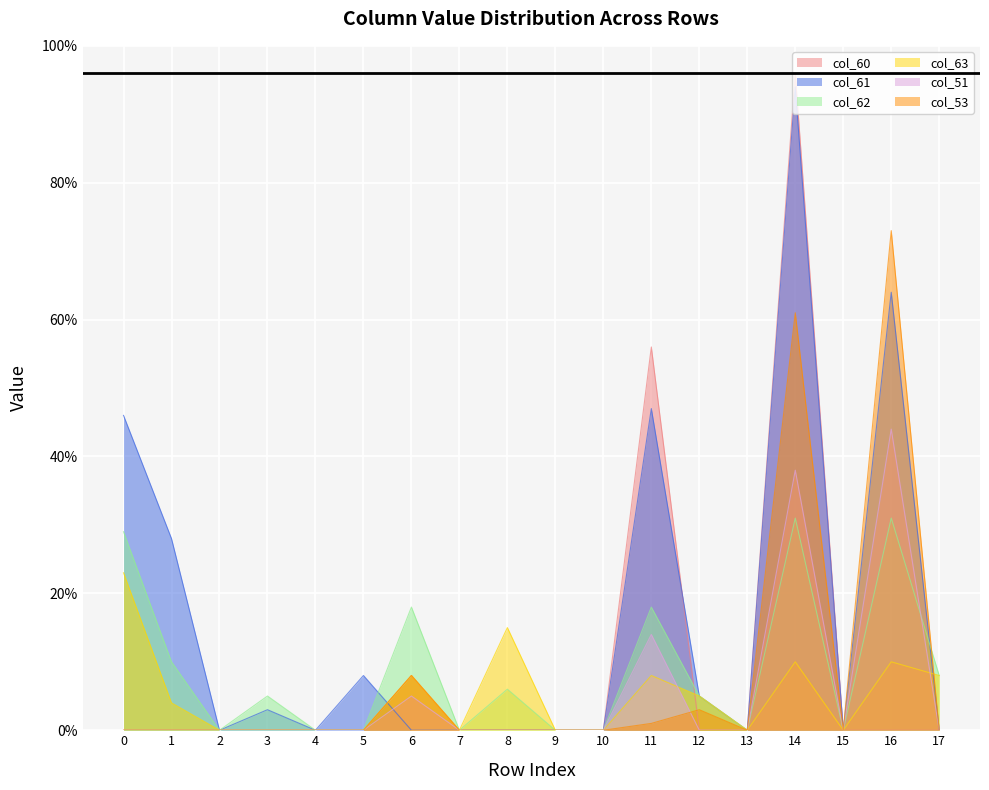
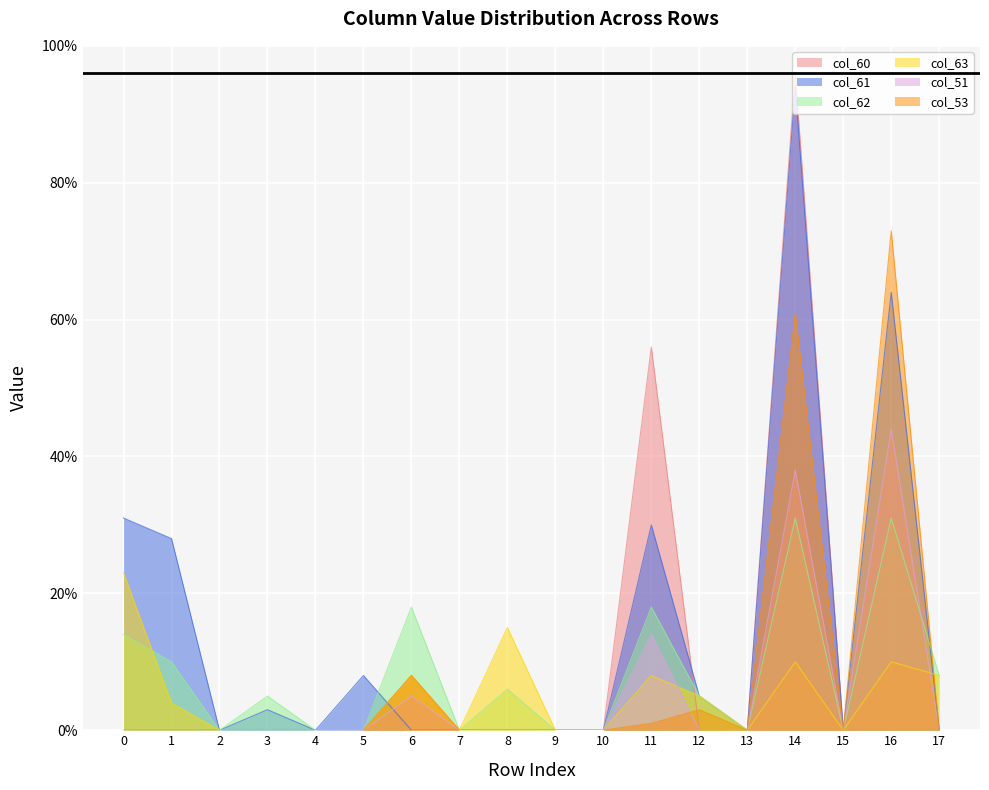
col_61, 0: 46% -> 31%
col_62, 0: 29% -> 14%
col_61, 11: 47% -> 30%
